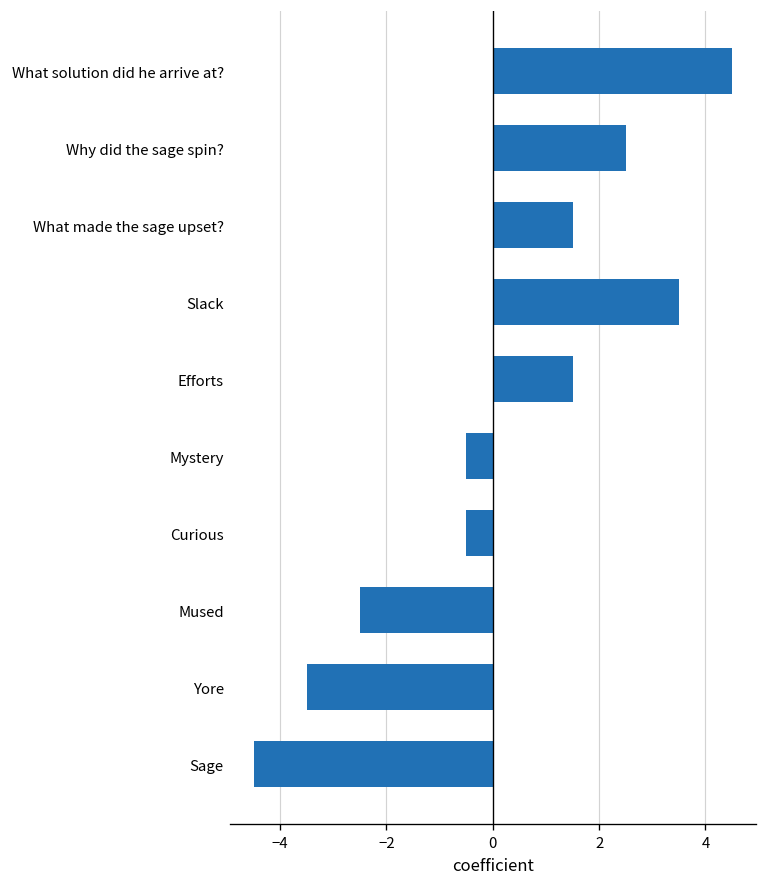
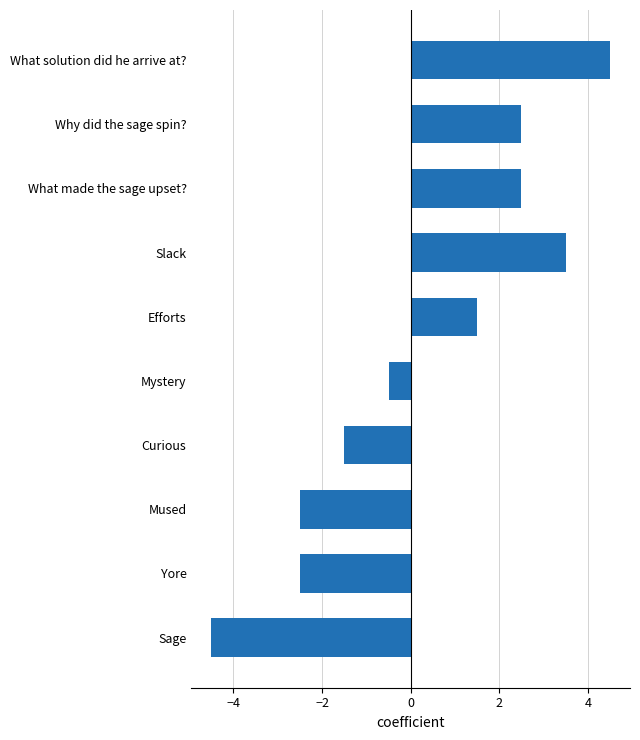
What made the sage upset?: 1.5 -> 2.5
Curious: -0.5 -> -1.5
Yore: -3.5 -> -2.5
